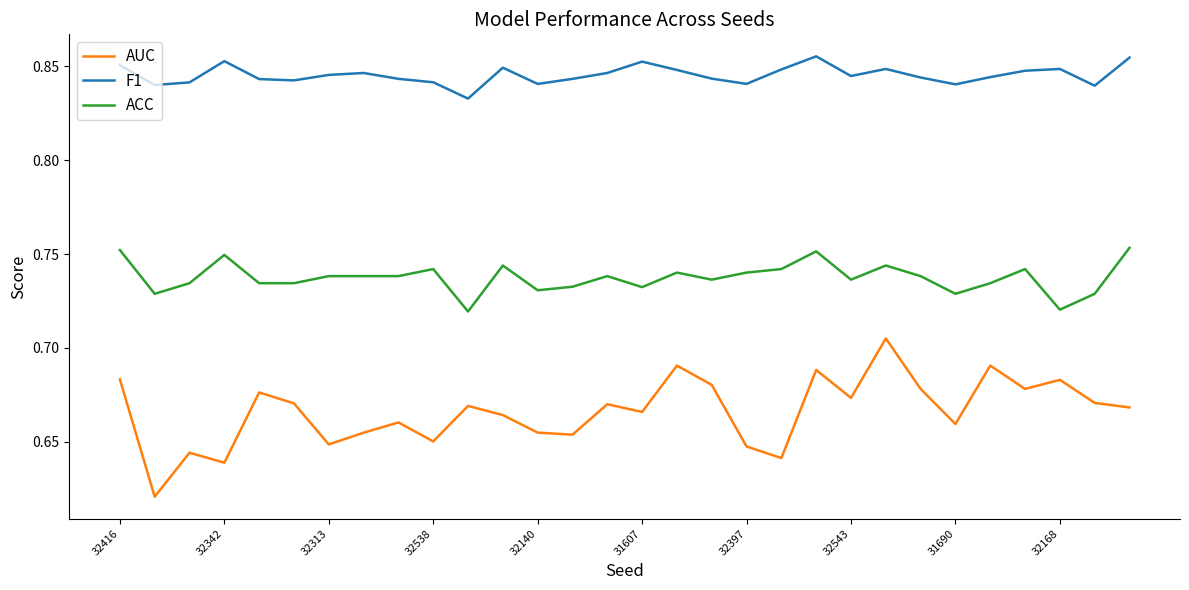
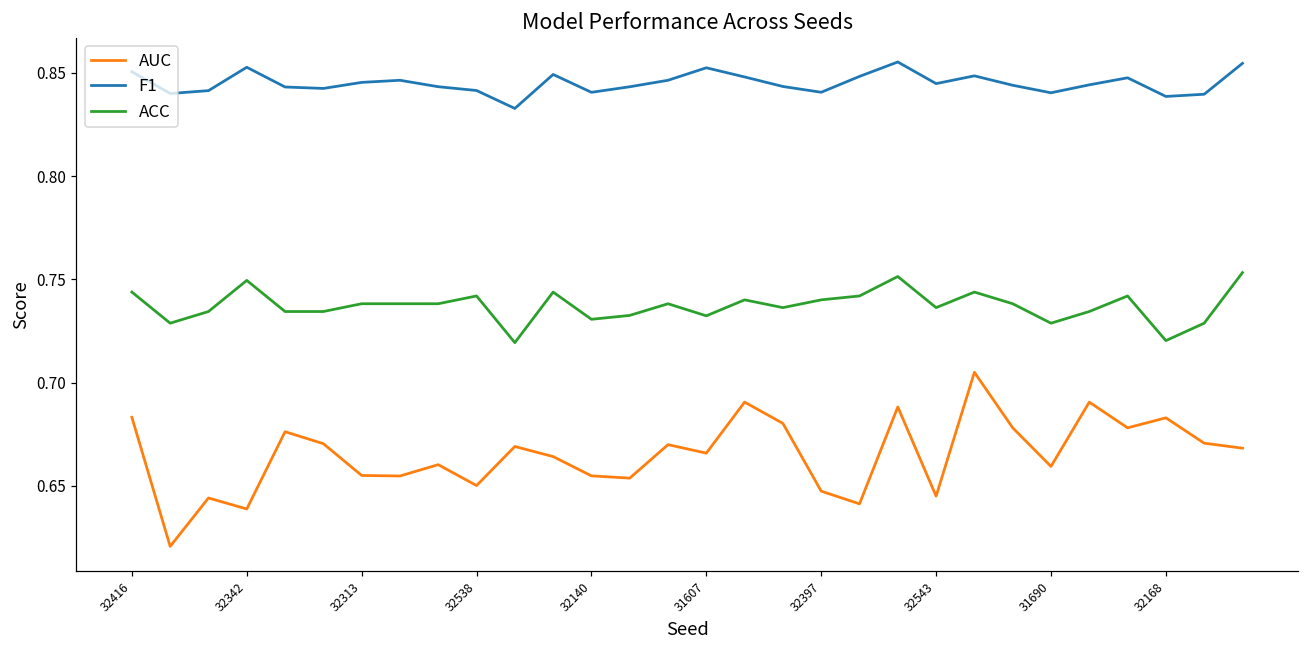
ACC, 32416: 0.752 -> 0.744
AUC, 32313: 0.649 -> 0.655
AUC, 32543: 0.673 -> 0.645
F1, 32168: 0.849 -> 0.839
